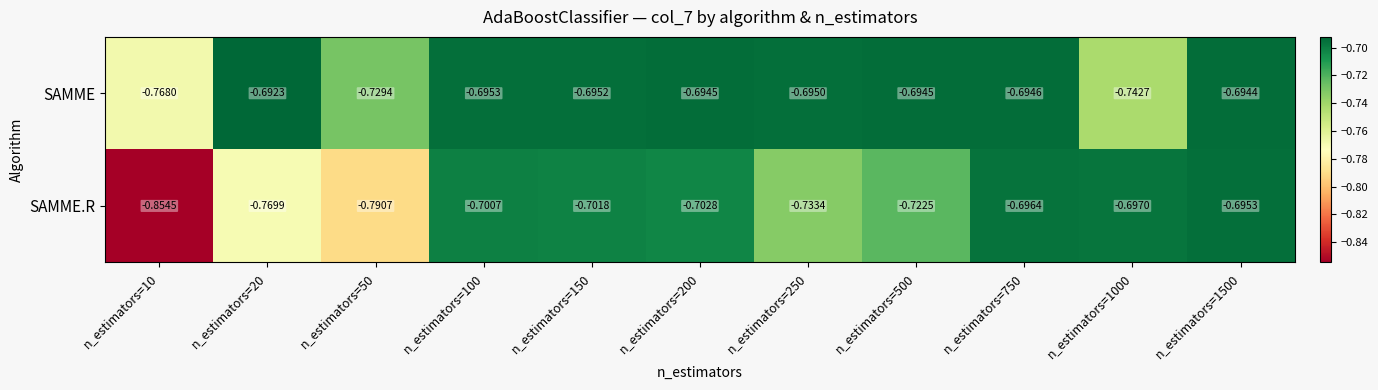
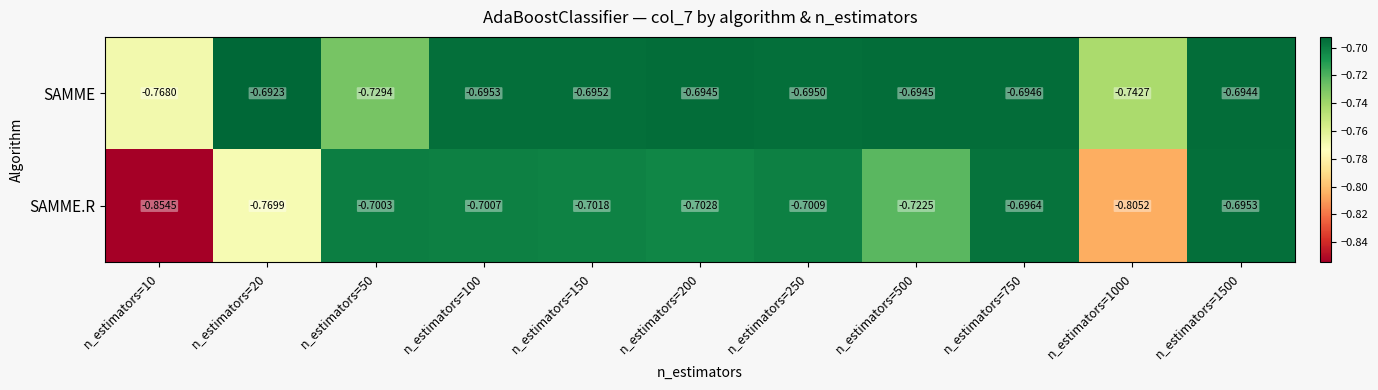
SAMME.R, n_estimators=50: -0.7907 -> -0.7003
SAMME.R, n_estimators=250: -0.7334 -> -0.7009
SAMME.R, n_estimators=1000: -0.6970 -> -0.8052
